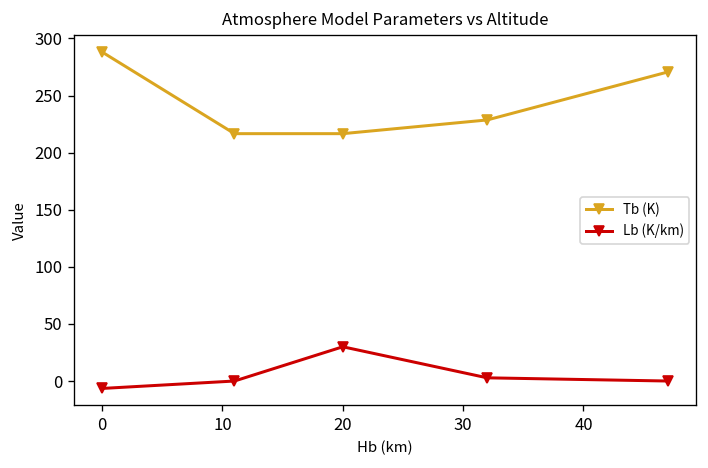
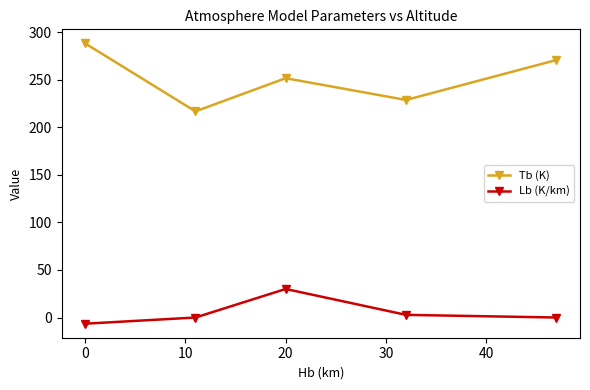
Tb (K), 20: 220 -> 250
